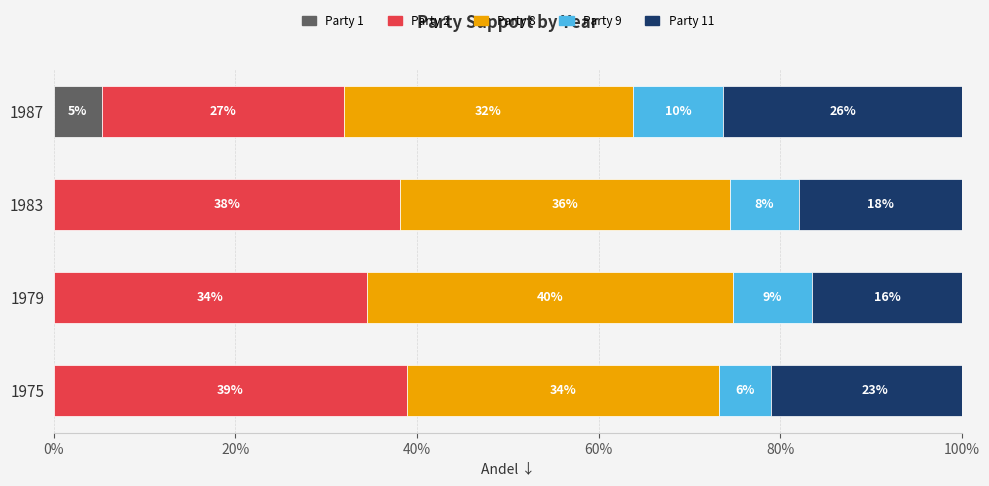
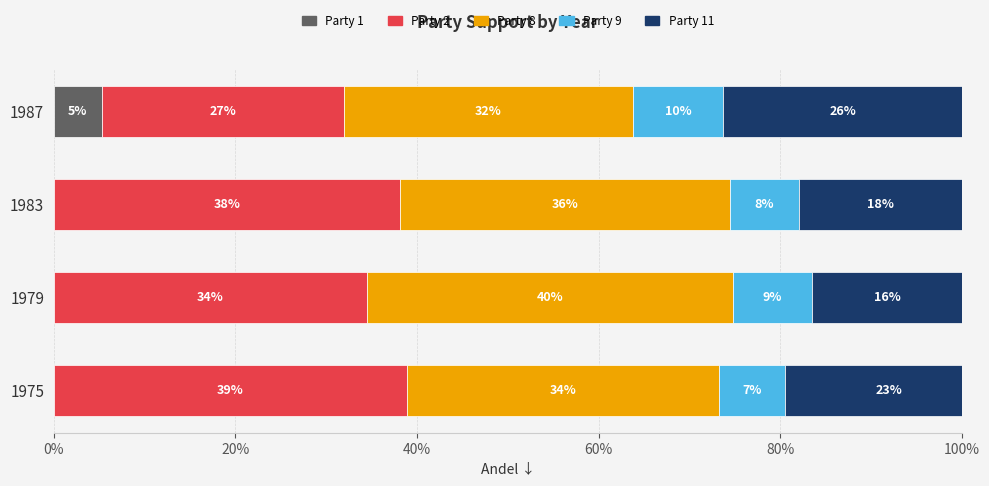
Party 9, 1975: 6% -> 7%
